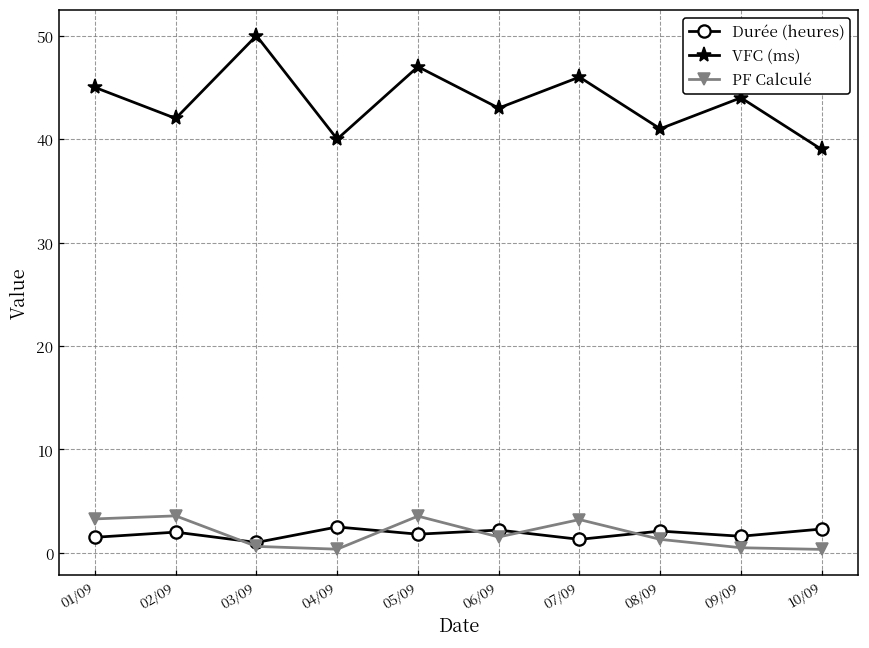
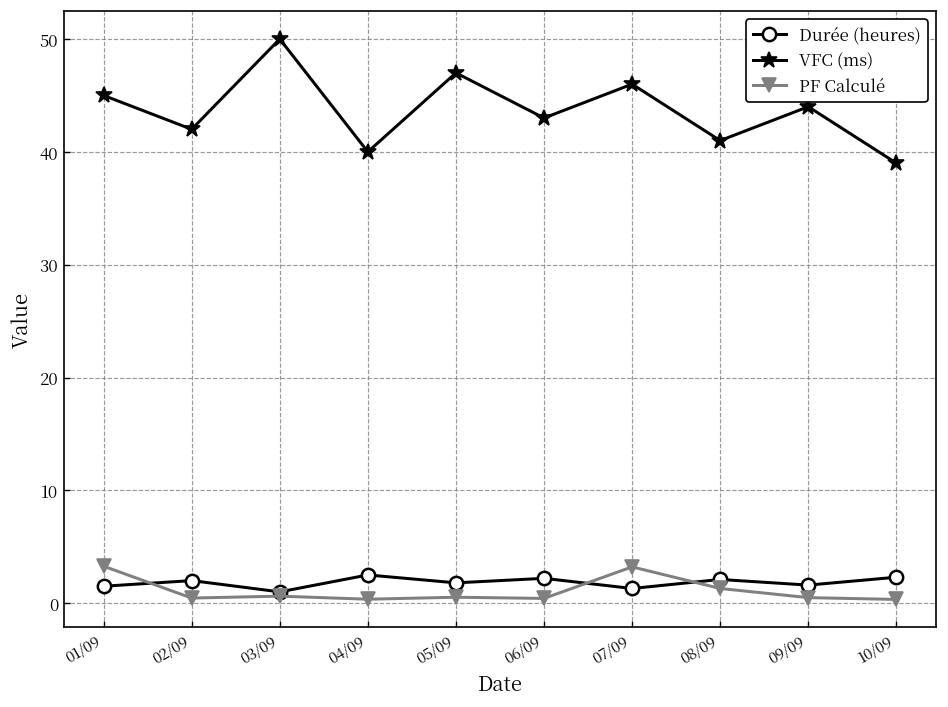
PF Calculé, 02/09: 4 -> 0
PF Calculé, 05/09: 4 -> 1
PF Calculé, 06/09: 2 -> 0
